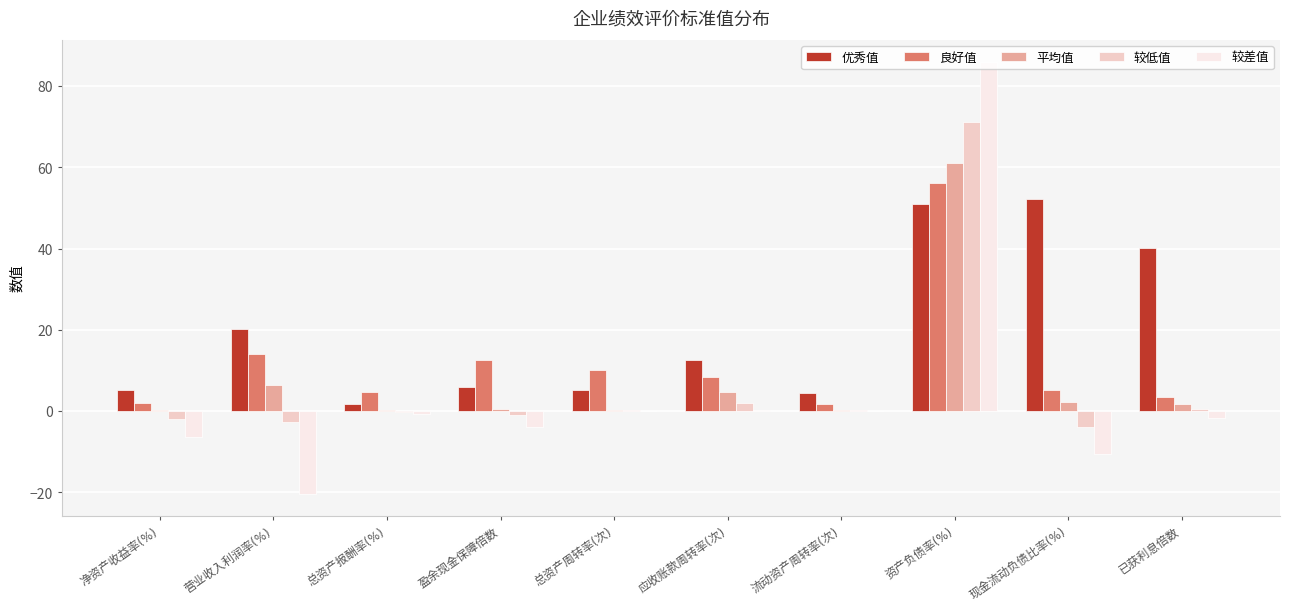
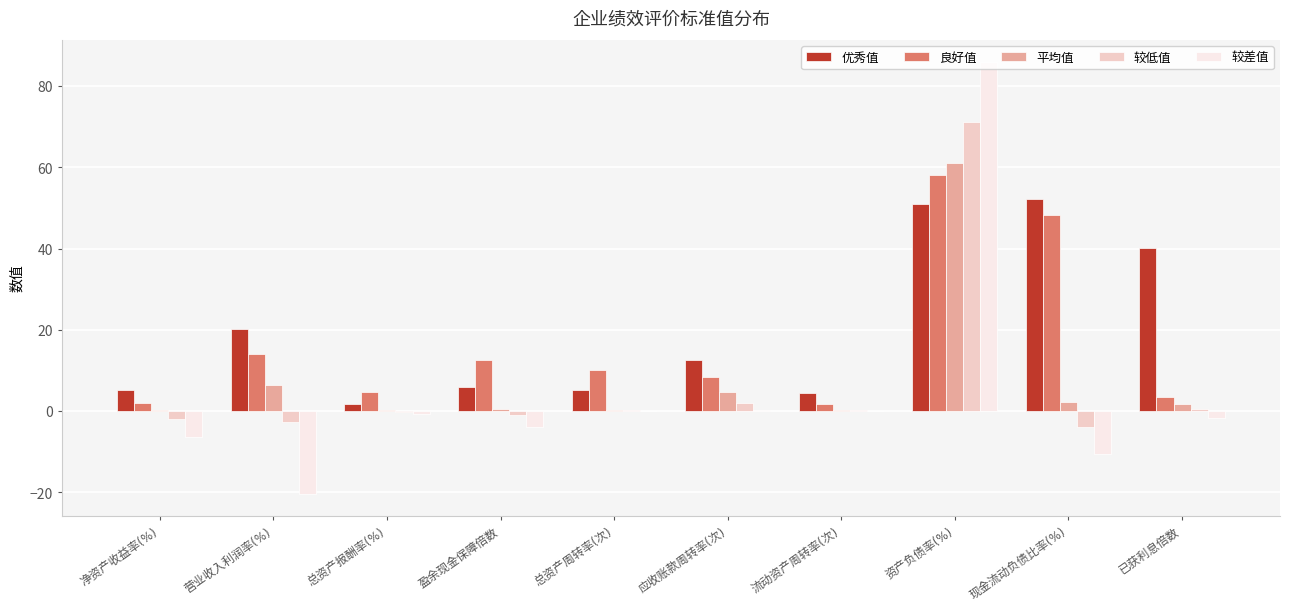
良好值, 资产负债率(%): 56 -> 58
良好值, 现金流动负债比率(%): 5 -> 48
